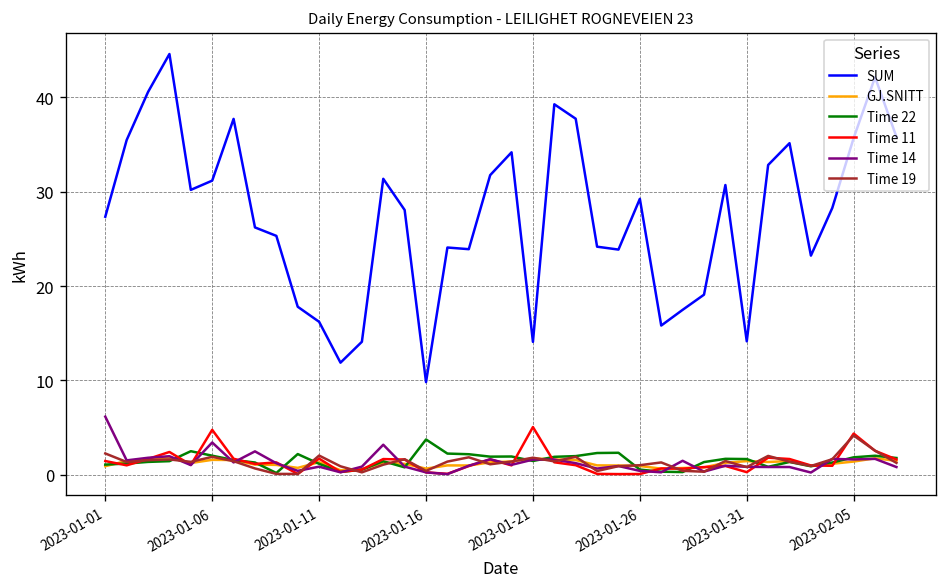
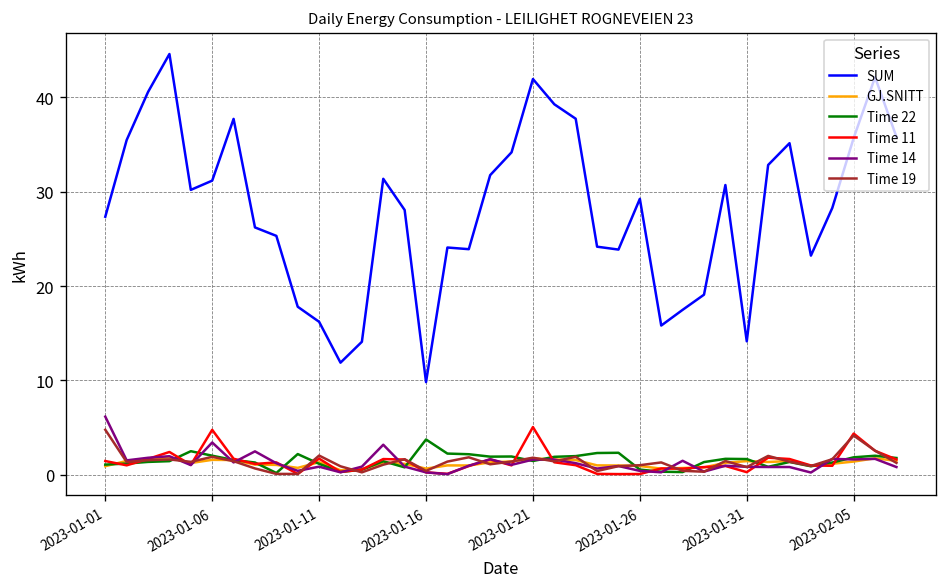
Time 19, 2023-01-01: 2 -> 5
SUM, 2023-01-21: 14 -> 42
